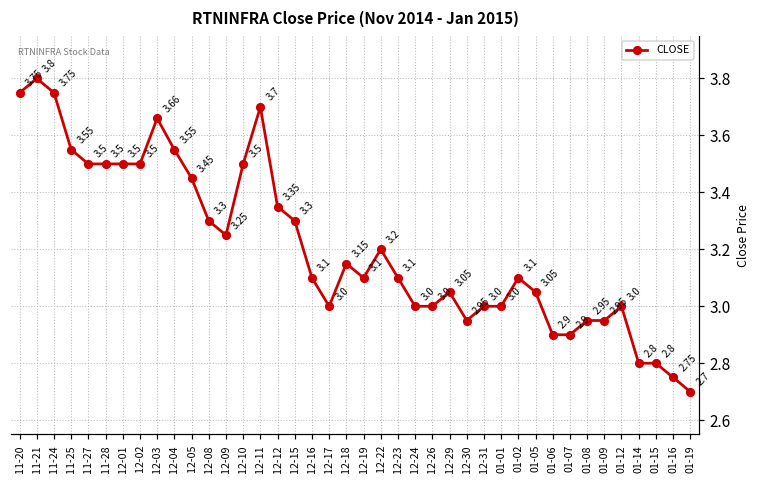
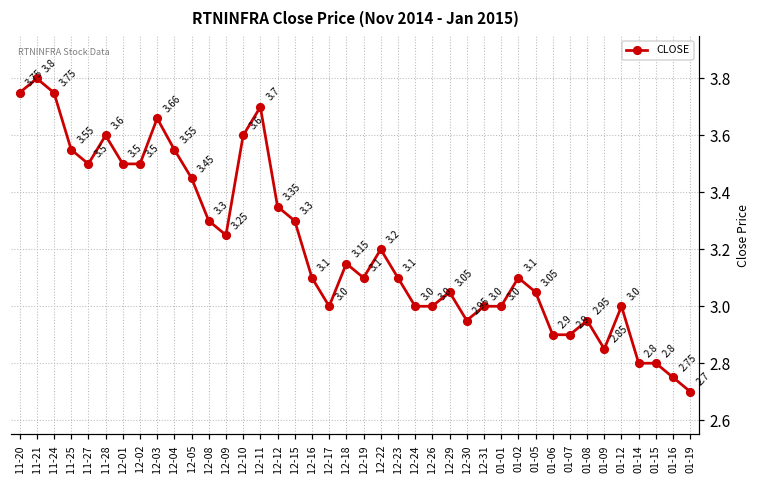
11-28: 3.5 -> 3.6
12-10: 3.5 -> 3.6
01-09: 2.95 -> 2.85
